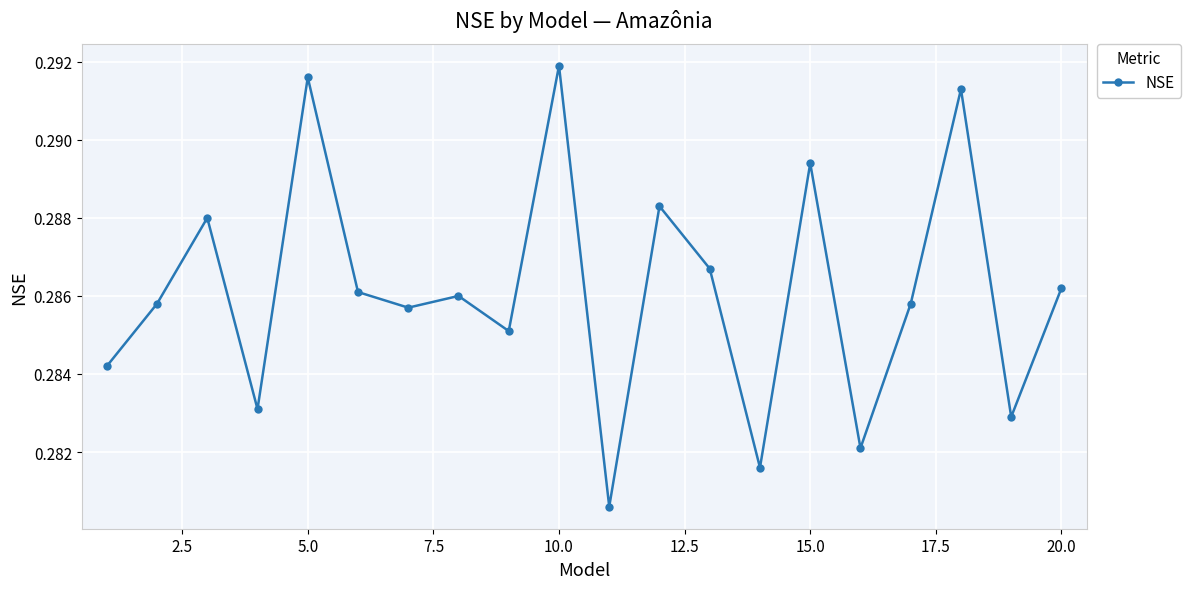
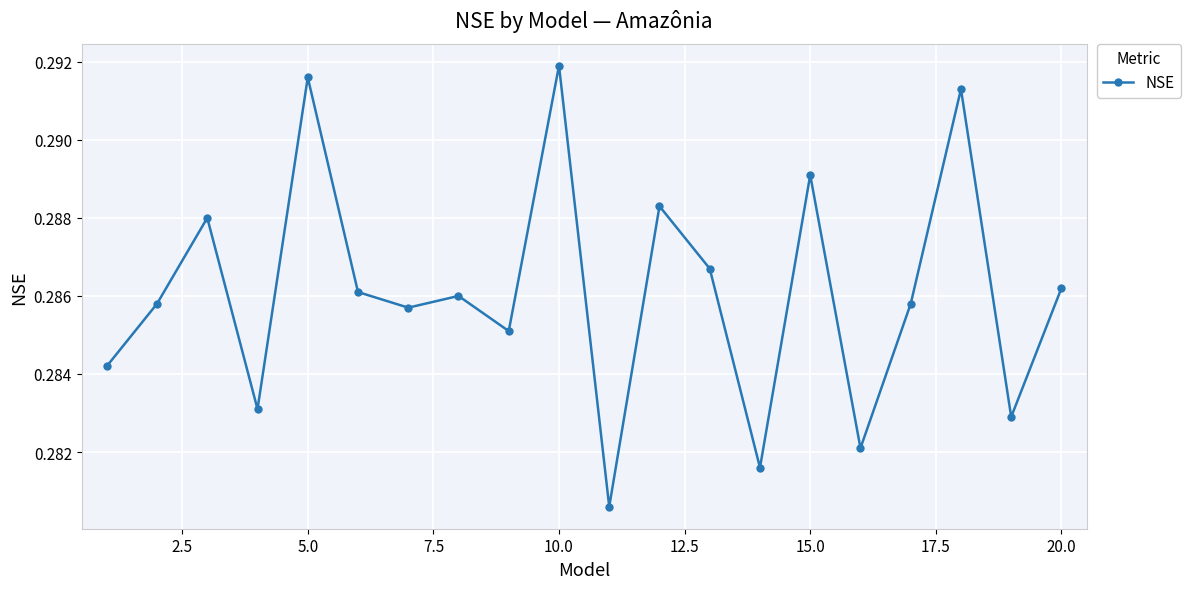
15.0: 0.2894 -> 0.2891
